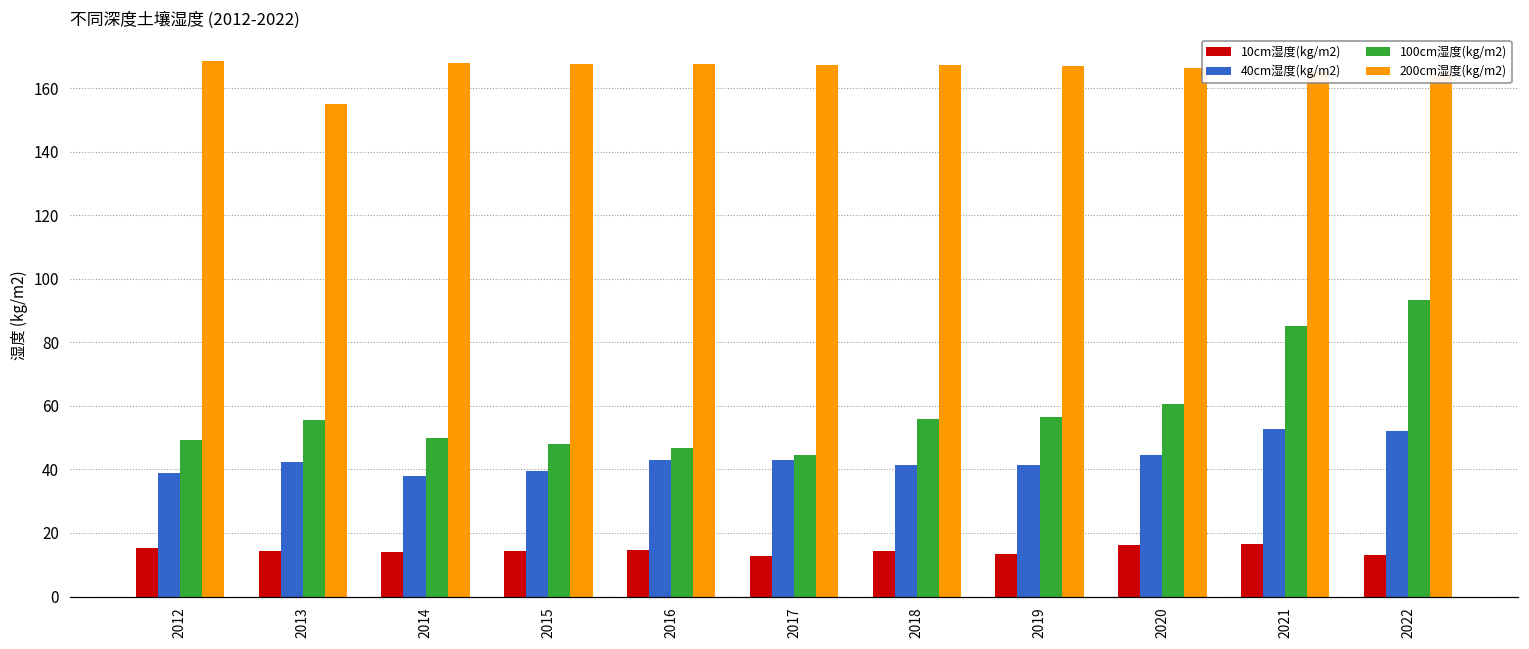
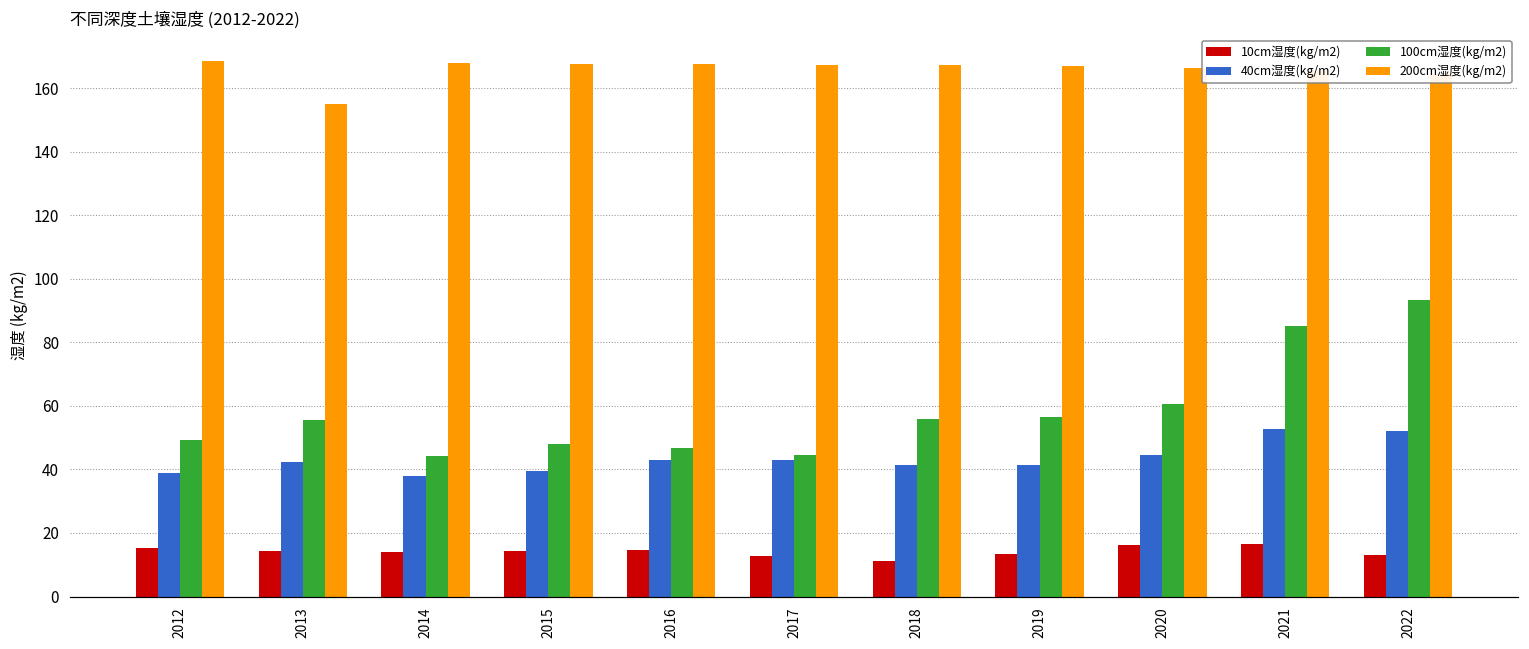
100cm湿度(kg/m2), 2014: 50 -> 44
10cm湿度(kg/m2), 2018: 14 -> 11
